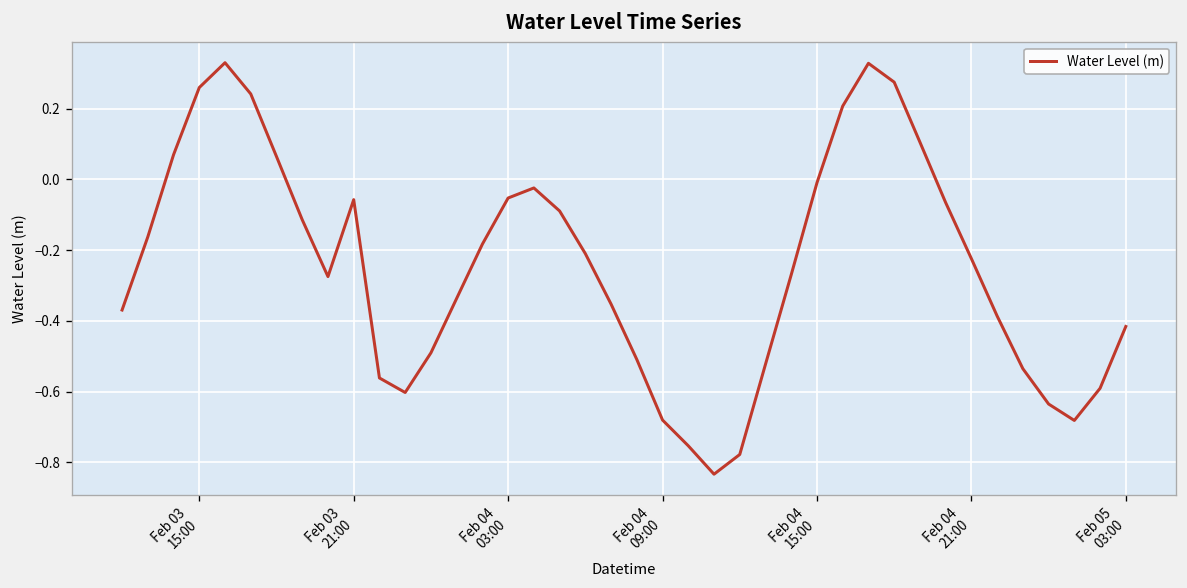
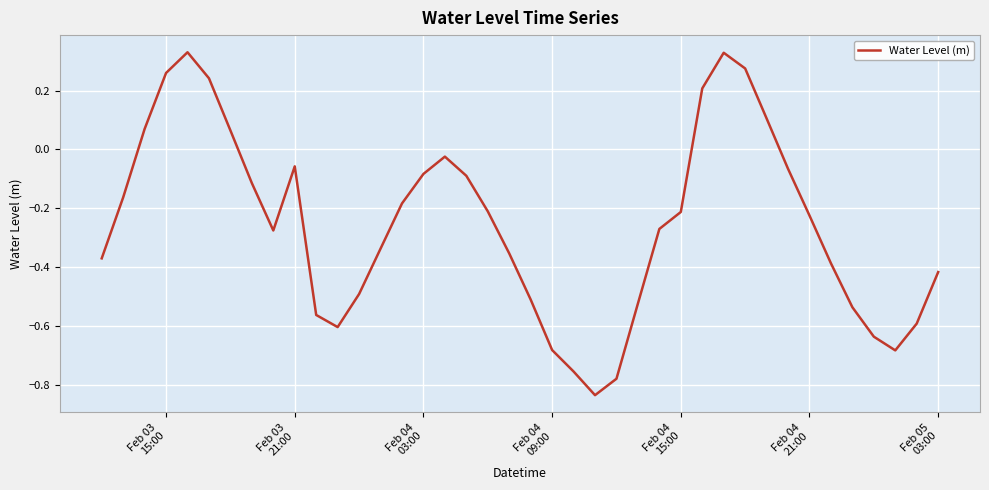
Feb 04 03:00: -0.05 -> -0.08
Feb 04 15:00: -0.01 -> -0.21
